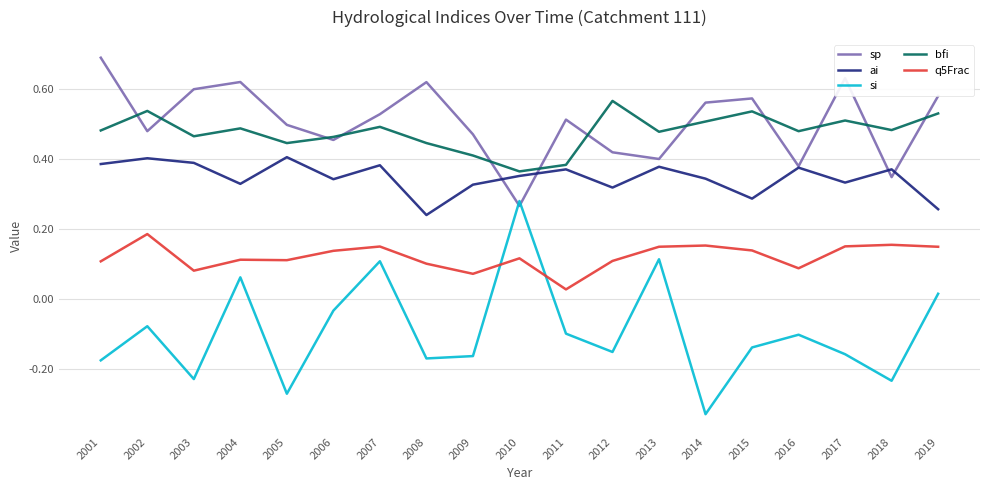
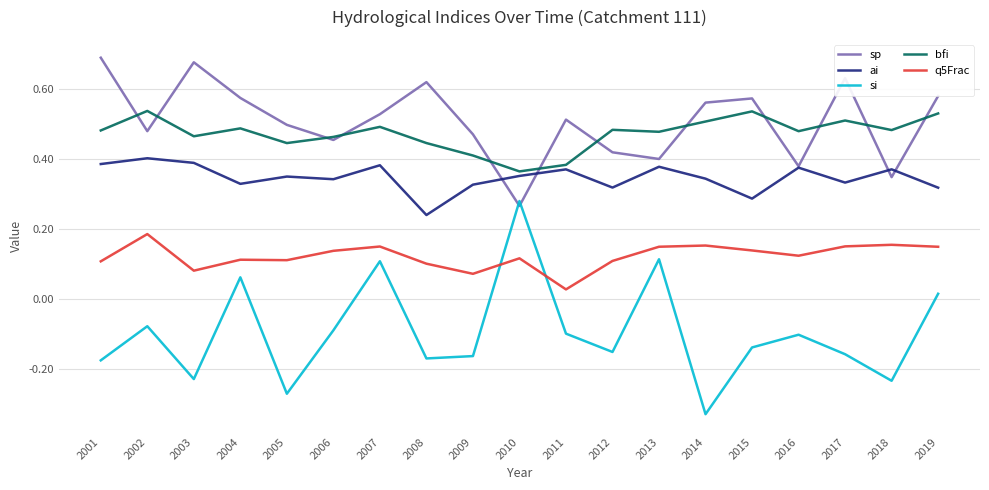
sp, 2003: 0.60 -> 0.68
sp, 2004: 0.62 -> 0.57
ai, 2005: 0.40 -> 0.35
si, 2006: -0.03 -> -0.09
bfi, 2012: 0.56 -> 0.48
q5Frac, 2016: 0.09 -> 0.12
ai, 2019: 0.26 -> 0.32
